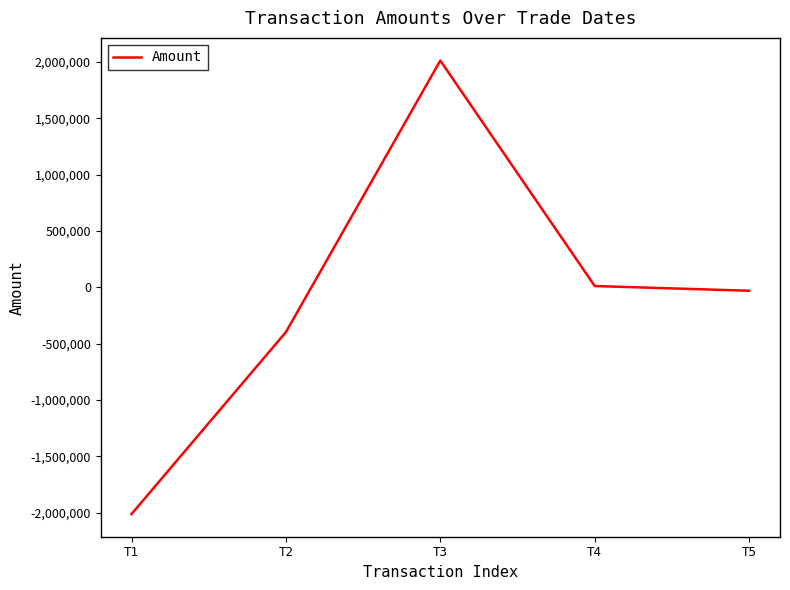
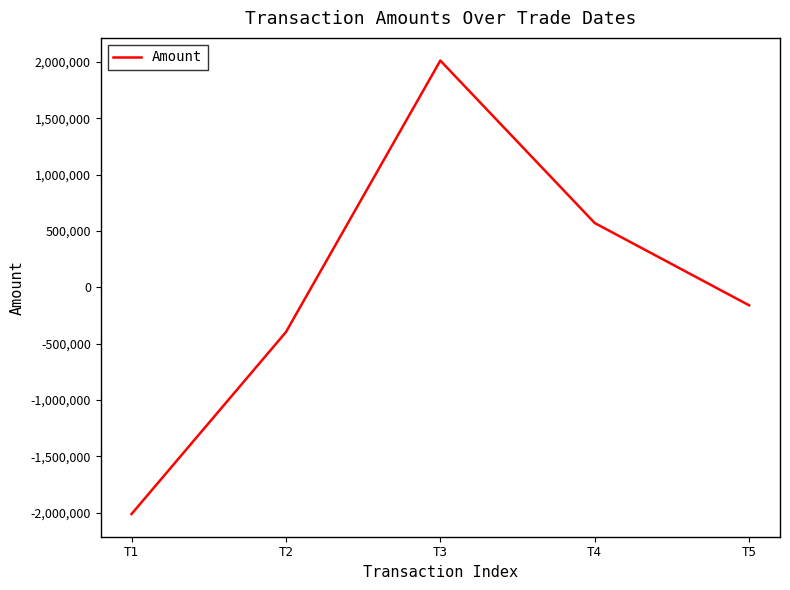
T4: 10,000 -> 570,000
T5: -30,000 -> -160,000
